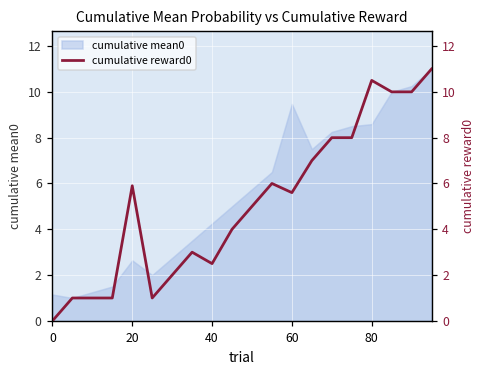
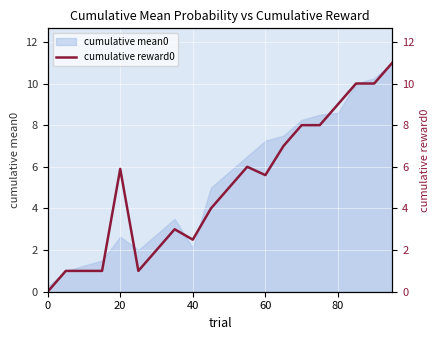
cumulative mean0, 0: 1.2 -> 0.3
cumulative mean0, 40: 4.3 -> 2.1
cumulative mean0, 60: 9.5 -> 7.3
cumulative reward0, 80: 10.5 -> 9.0
